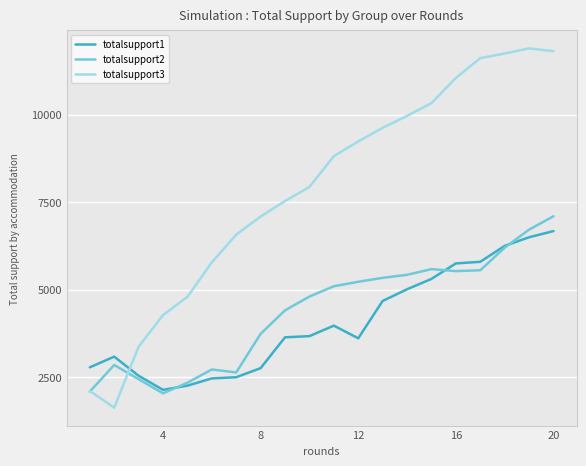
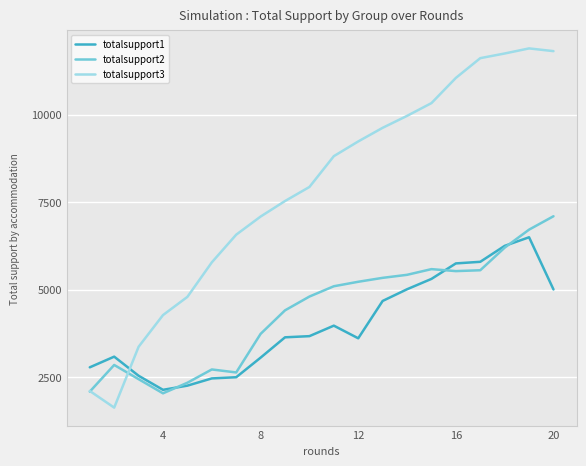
totalsupport1, 8: 2800 -> 3100
totalsupport1, 20: 6700 -> 5000
